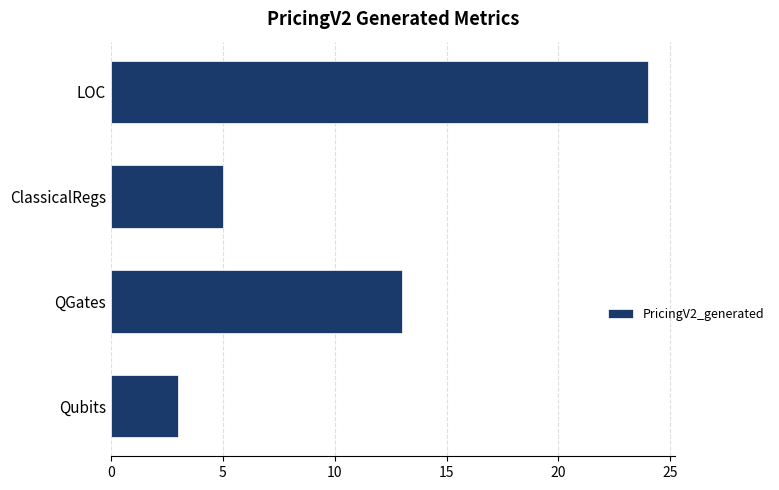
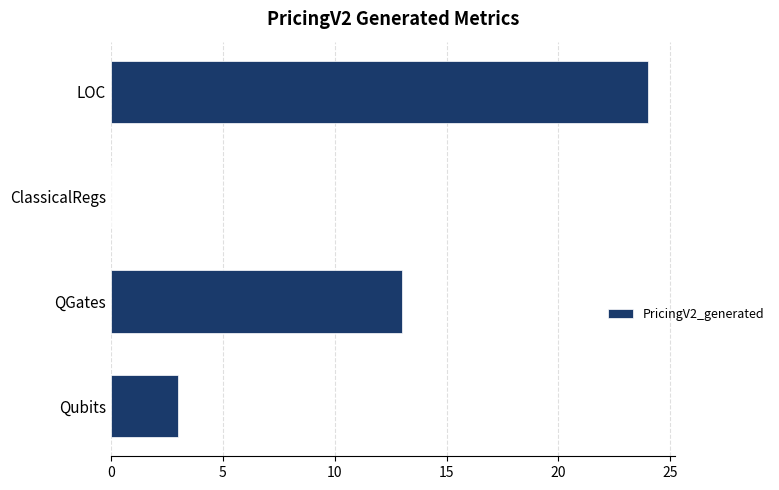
ClassicalRegs: 5 -> 0
